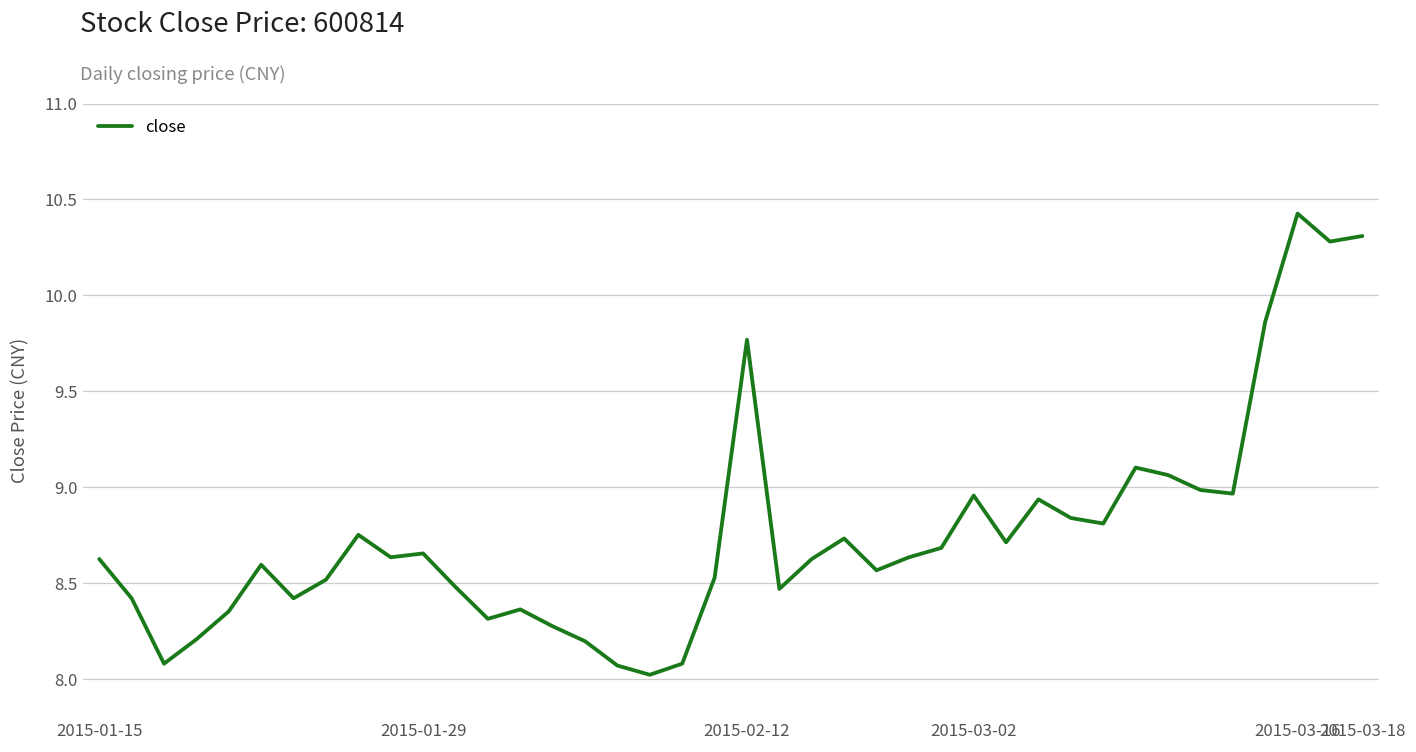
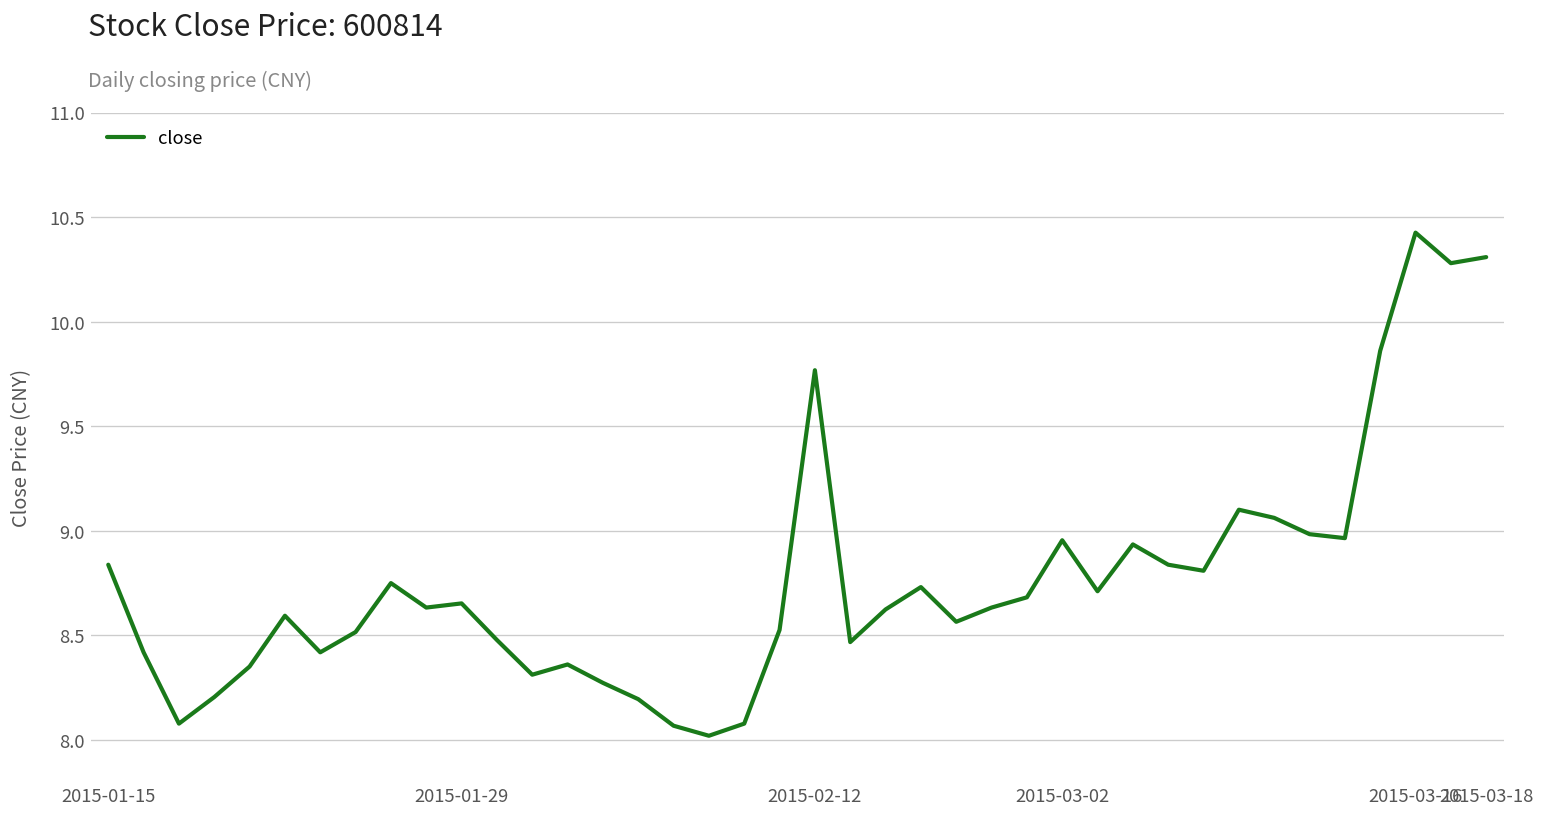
2015-01-15: 8.62 -> 8.84
